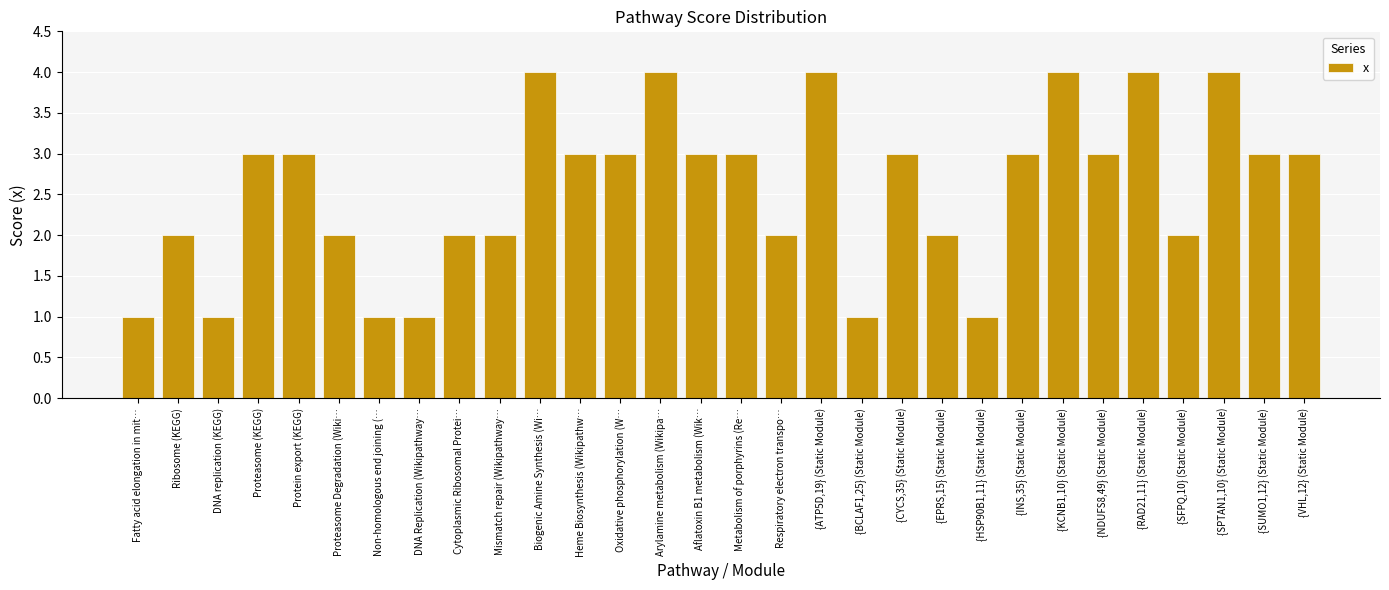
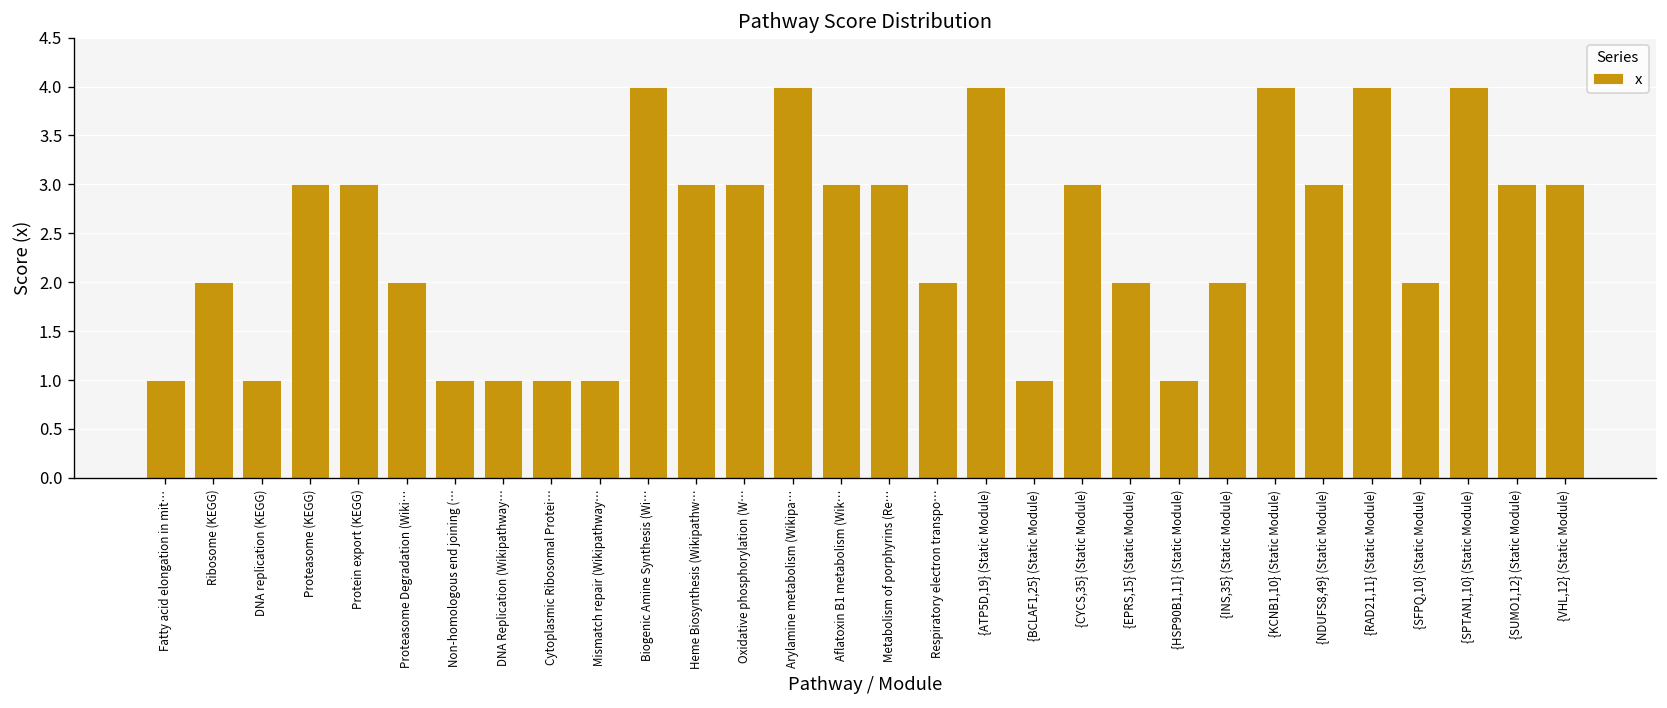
Cytoplasmic Ribosomal Protei…: 2 -> 1
Mismatch repair (Wikipathway…: 2 -> 1
{INS,35} (Static Module): 3 -> 2
